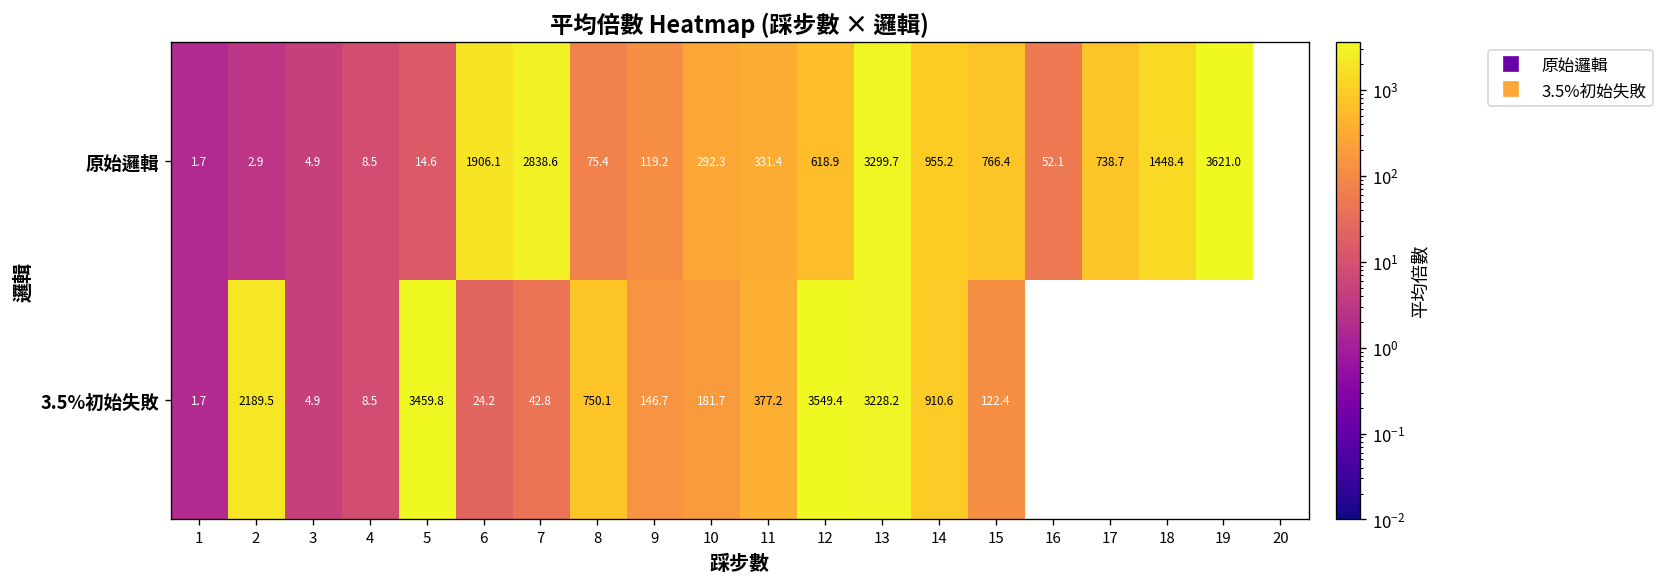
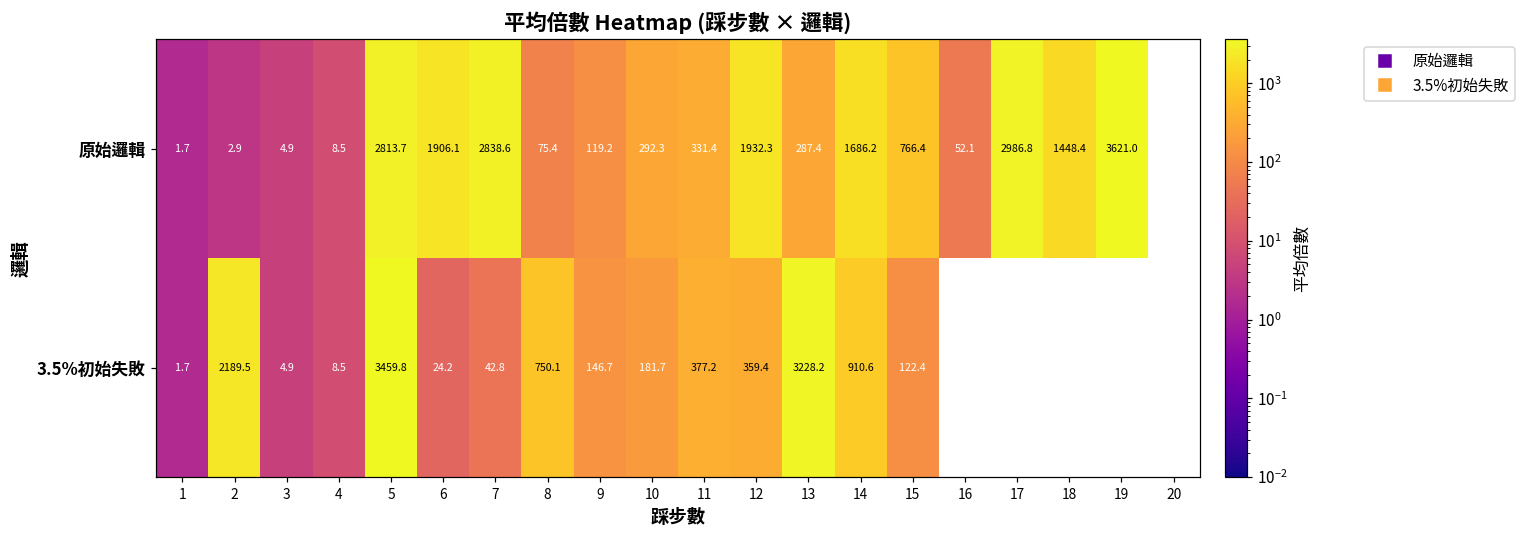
原始邏輯, 5: 14.6 -> 2813.7
原始邏輯, 12: 618.9 -> 1932.3
原始邏輯, 13: 3299.7 -> 287.4
原始邏輯, 14: 955.2 -> 1686.2
原始邏輯, 17: 738.7 -> 2986.8
3.5%初始失敗, 12: 3549.4 -> 359.4
